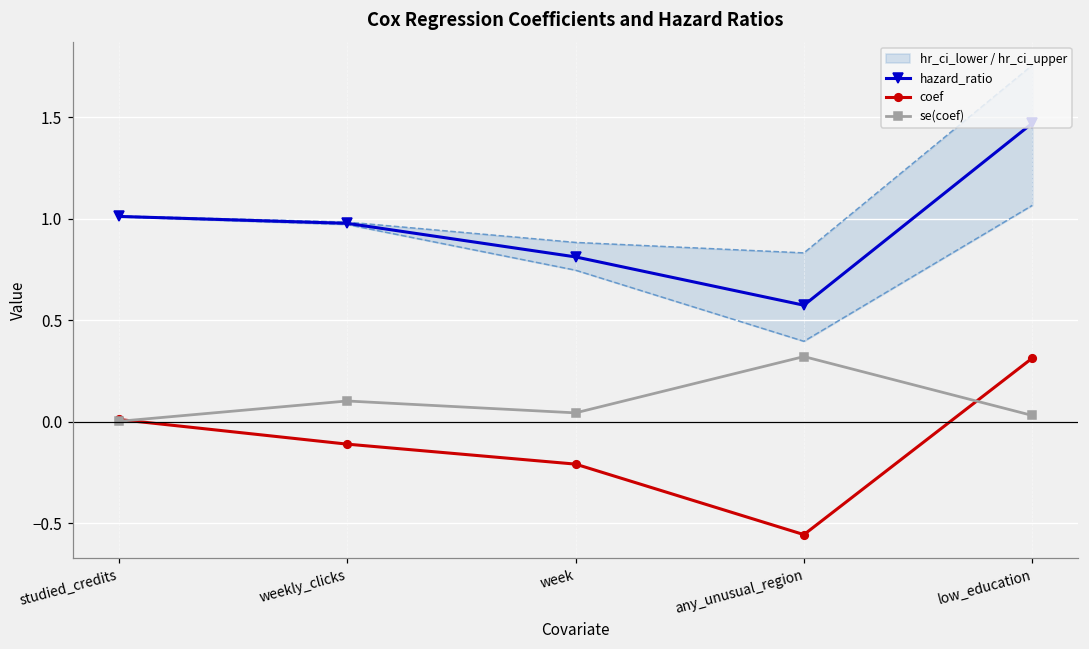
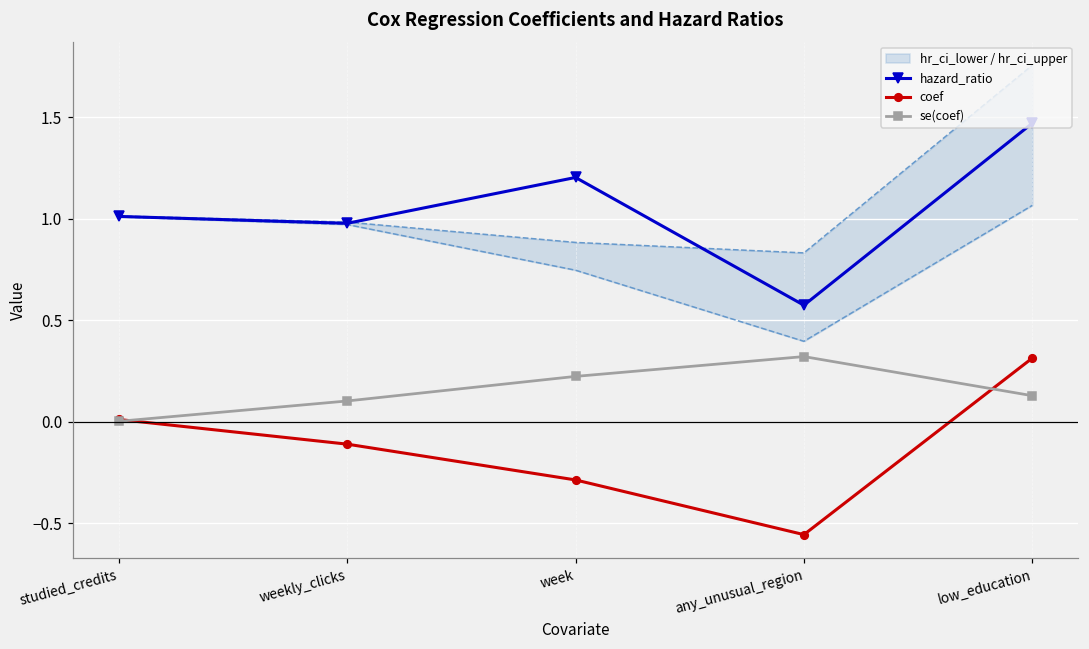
hazard_ratio, week: 0.81 -> 1.20
coef, week: -0.21 -> -0.29
se(coef), week: 0.04 -> 0.22
se(coef), low_education: 0.03 -> 0.13
